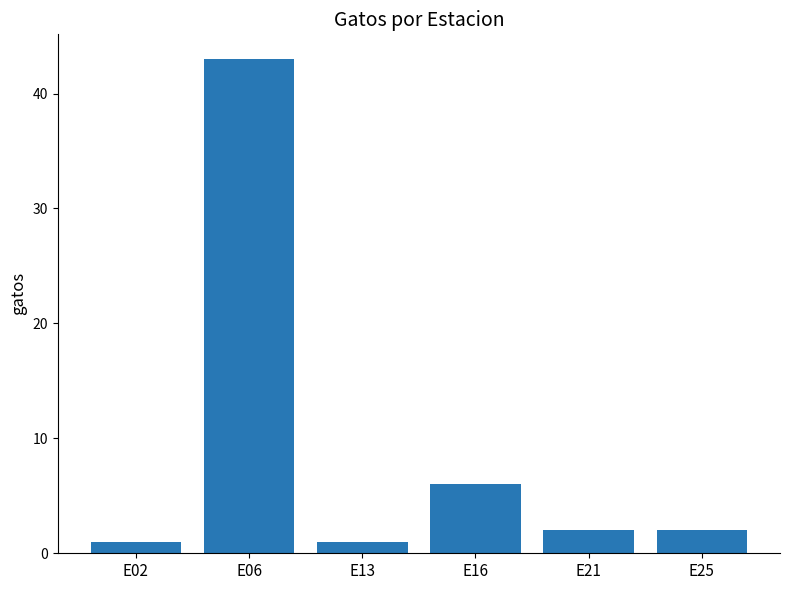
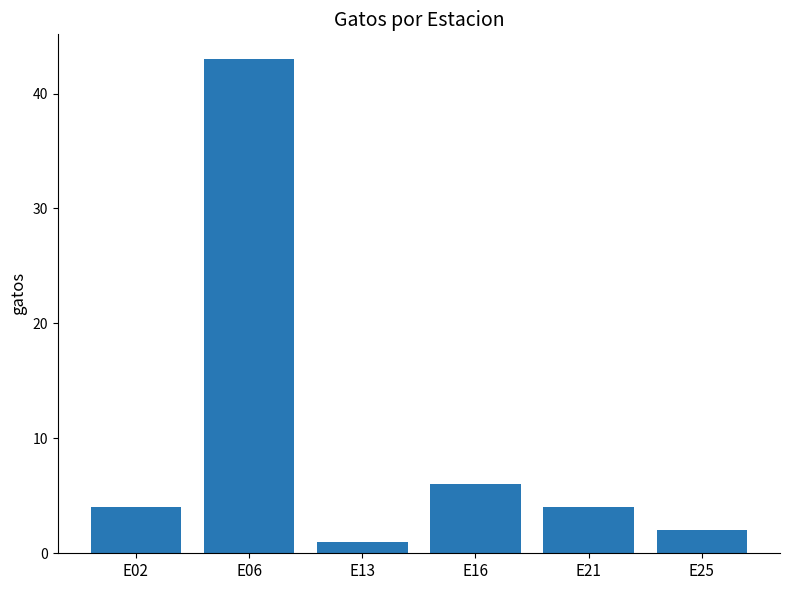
E02: 1 -> 4
E21: 2 -> 4
